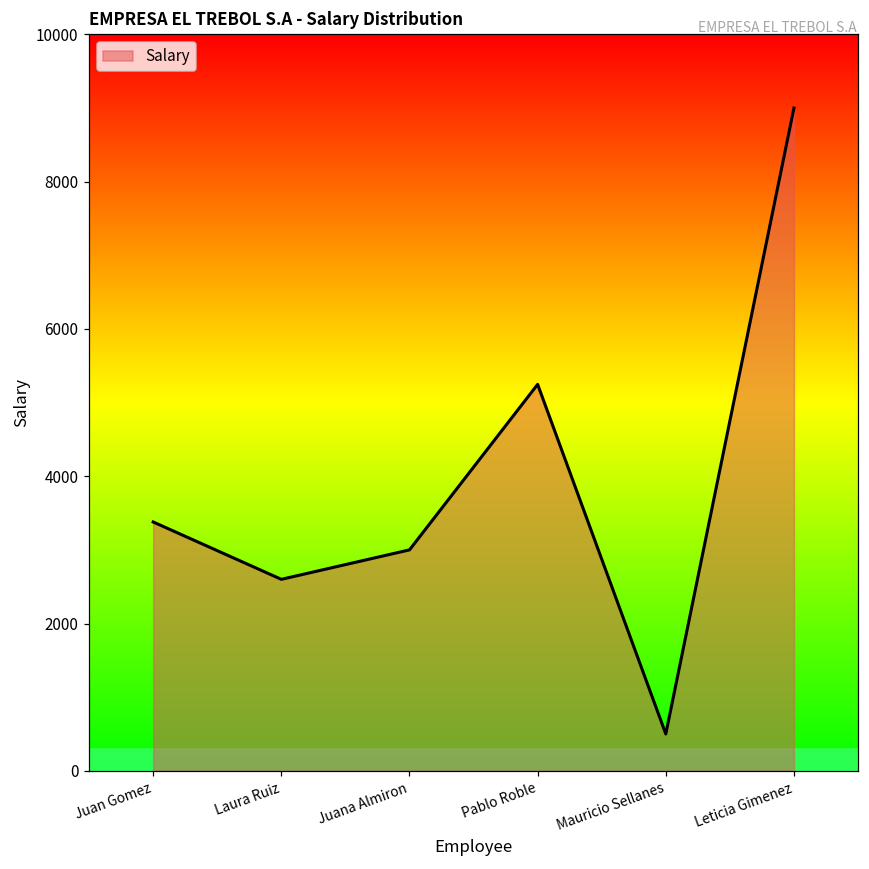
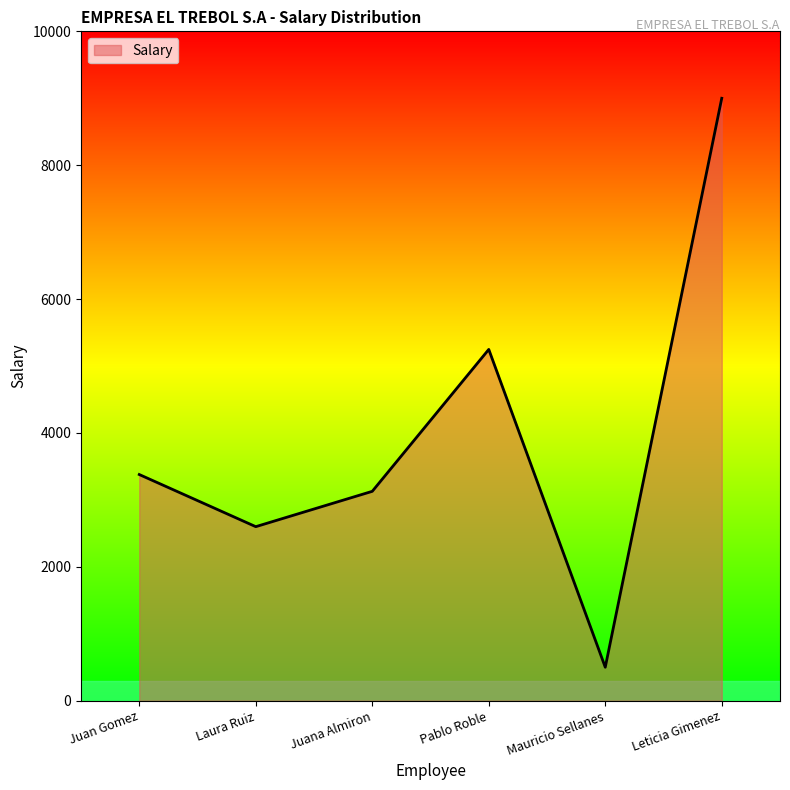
Juana Almiron: 3000 -> 3100
